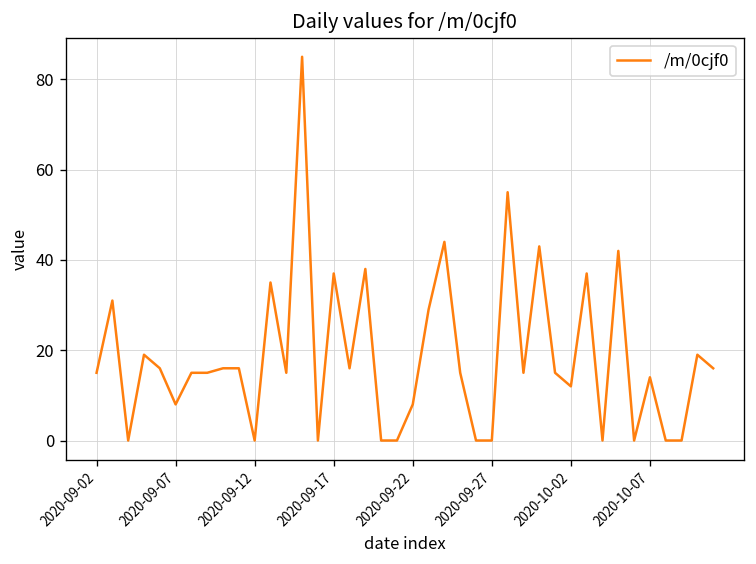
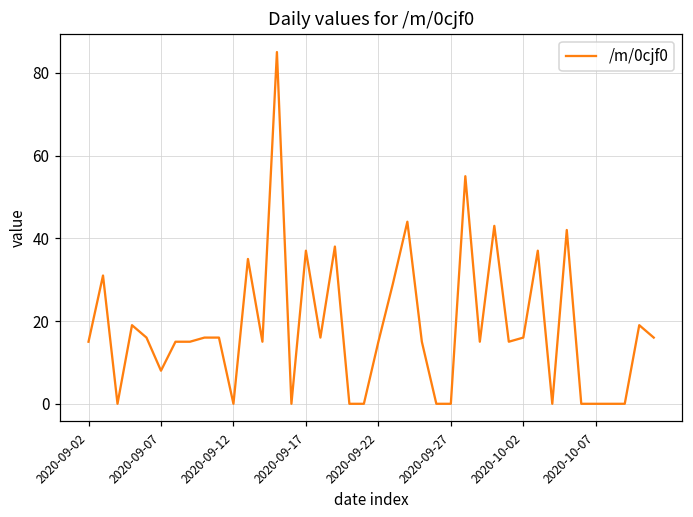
2020-09-22: 8 -> 15
2020-10-02: 12 -> 16
2020-10-07: 14 -> 0
